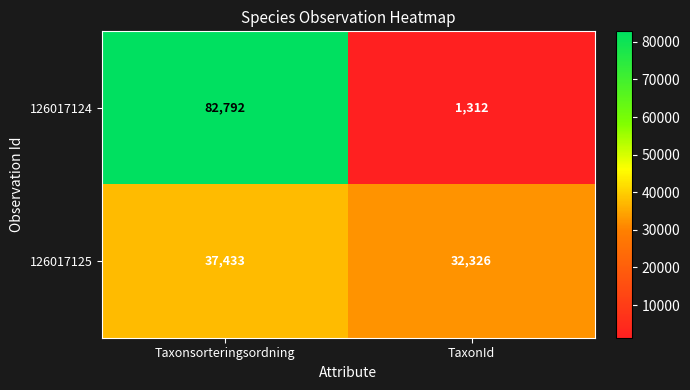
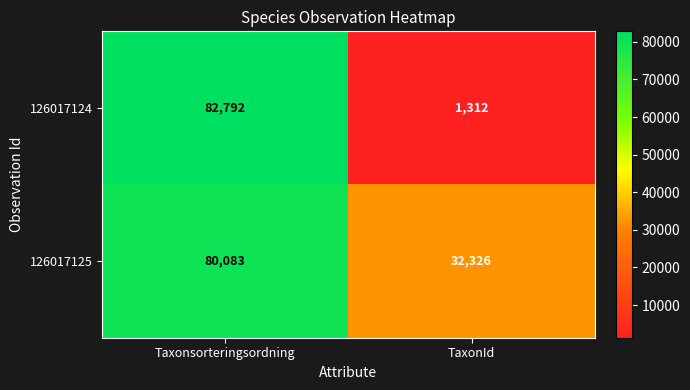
126017125, Taxonsorteringsordning: 37,433 -> 80,083
